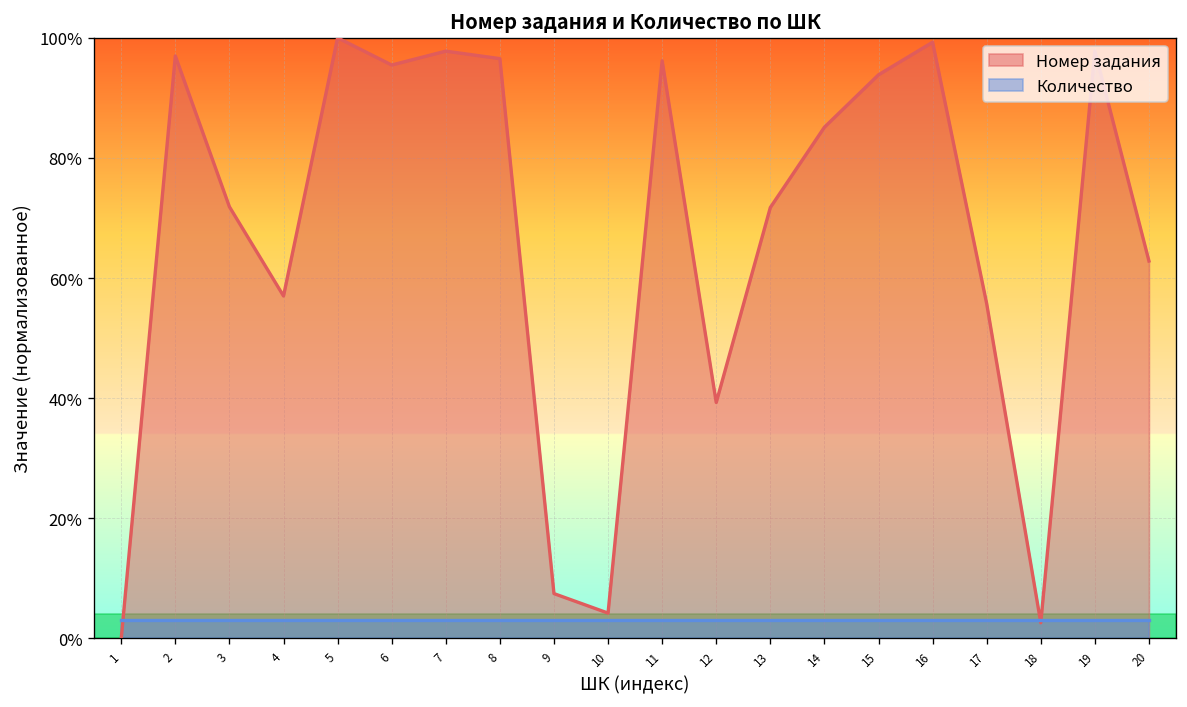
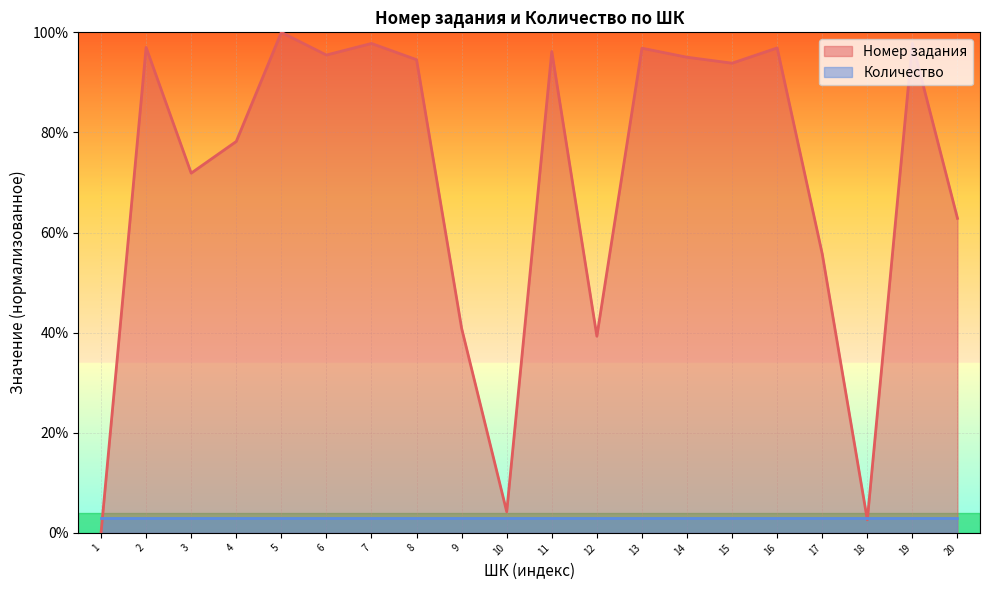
Номер задания, 4: 57% -> 78%
Номер задания, 8: 97% -> 95%
Номер задания, 9: 7% -> 41%
Номер задания, 13: 72% -> 97%
Номер задания, 14: 85% -> 95%
Номер задания, 16: 99% -> 97%
